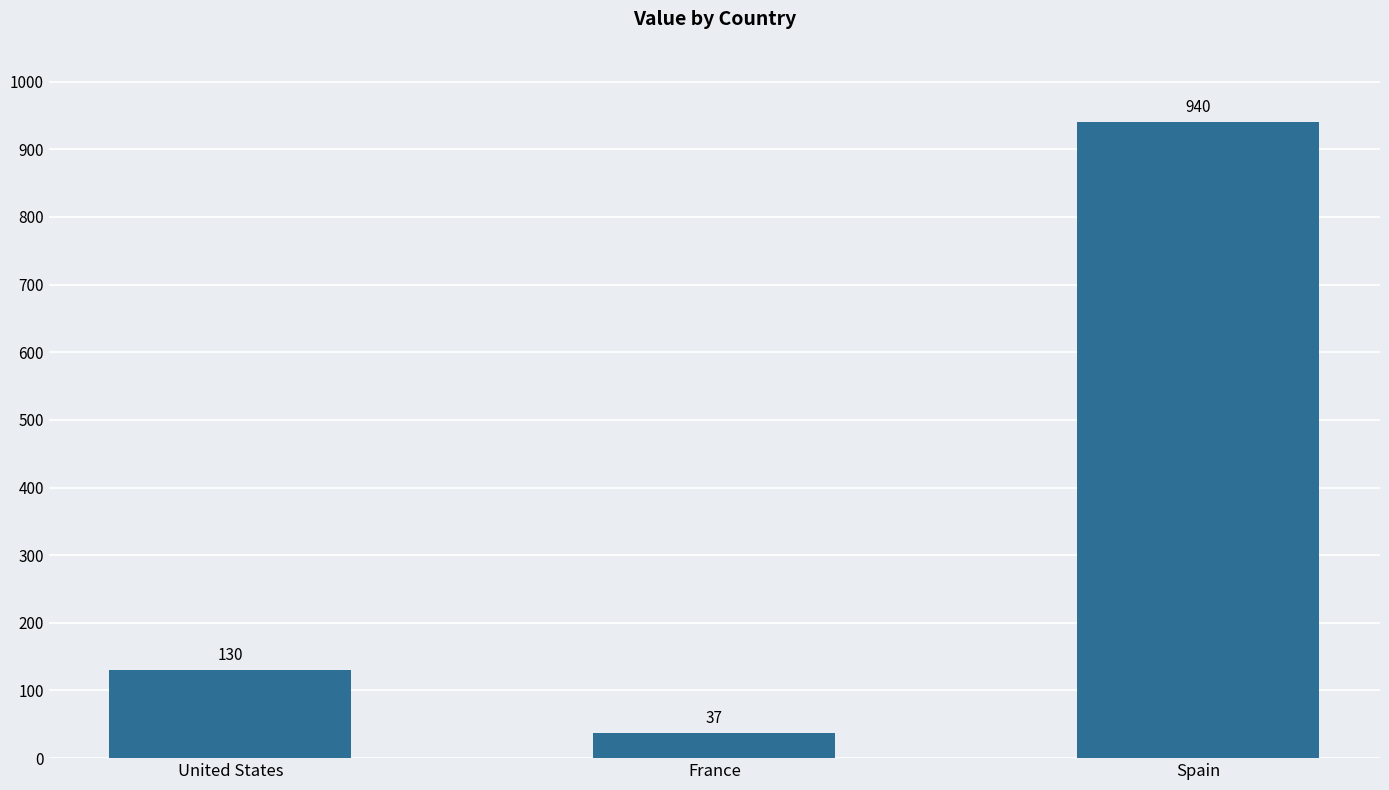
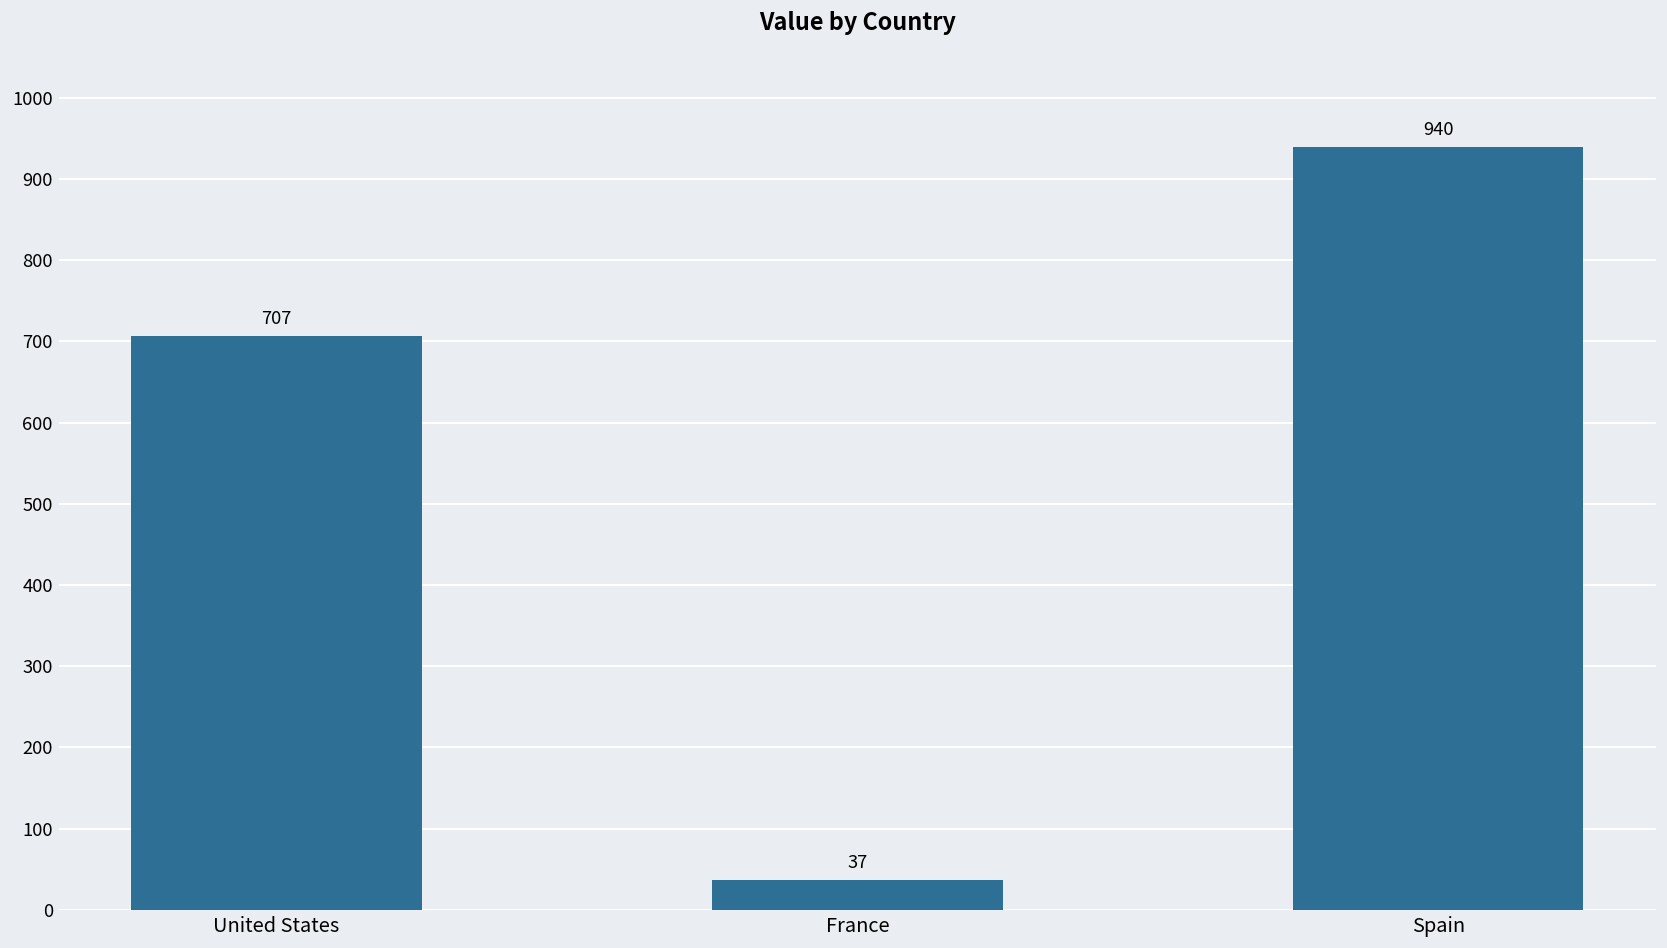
United States: 130 -> 707
